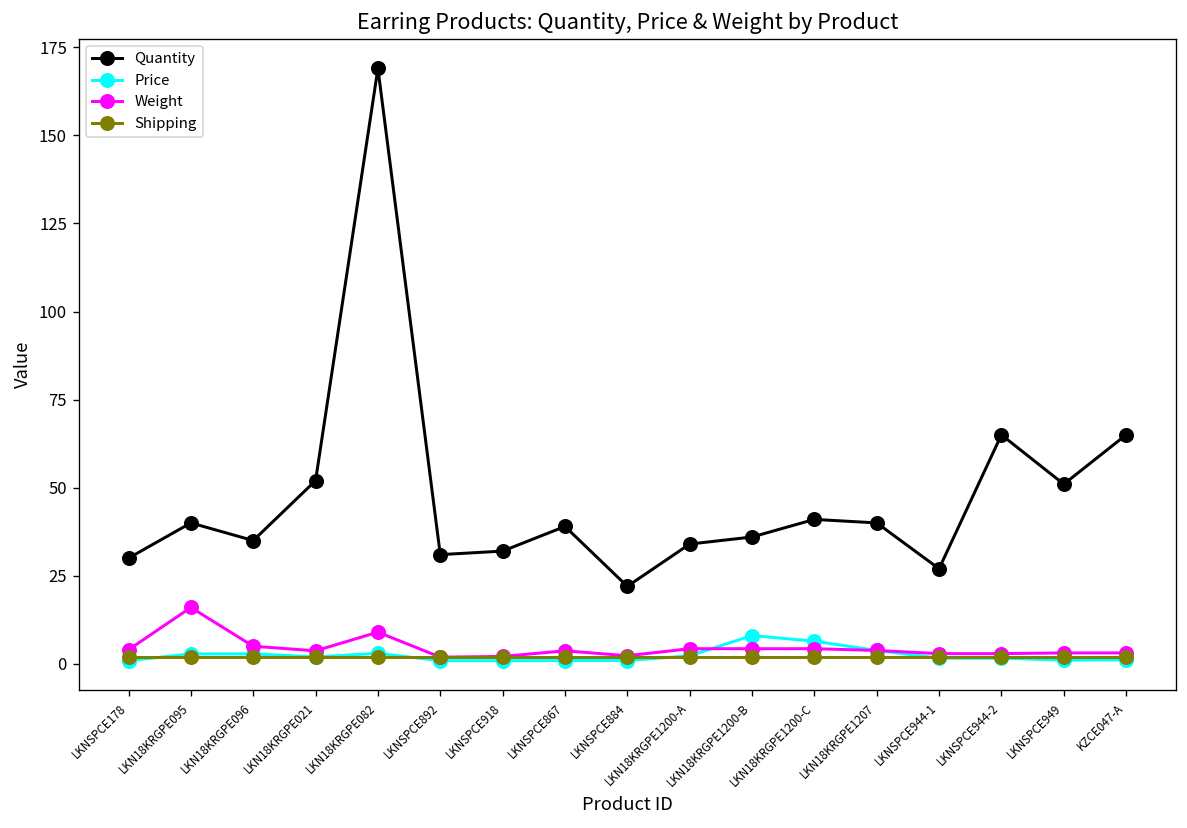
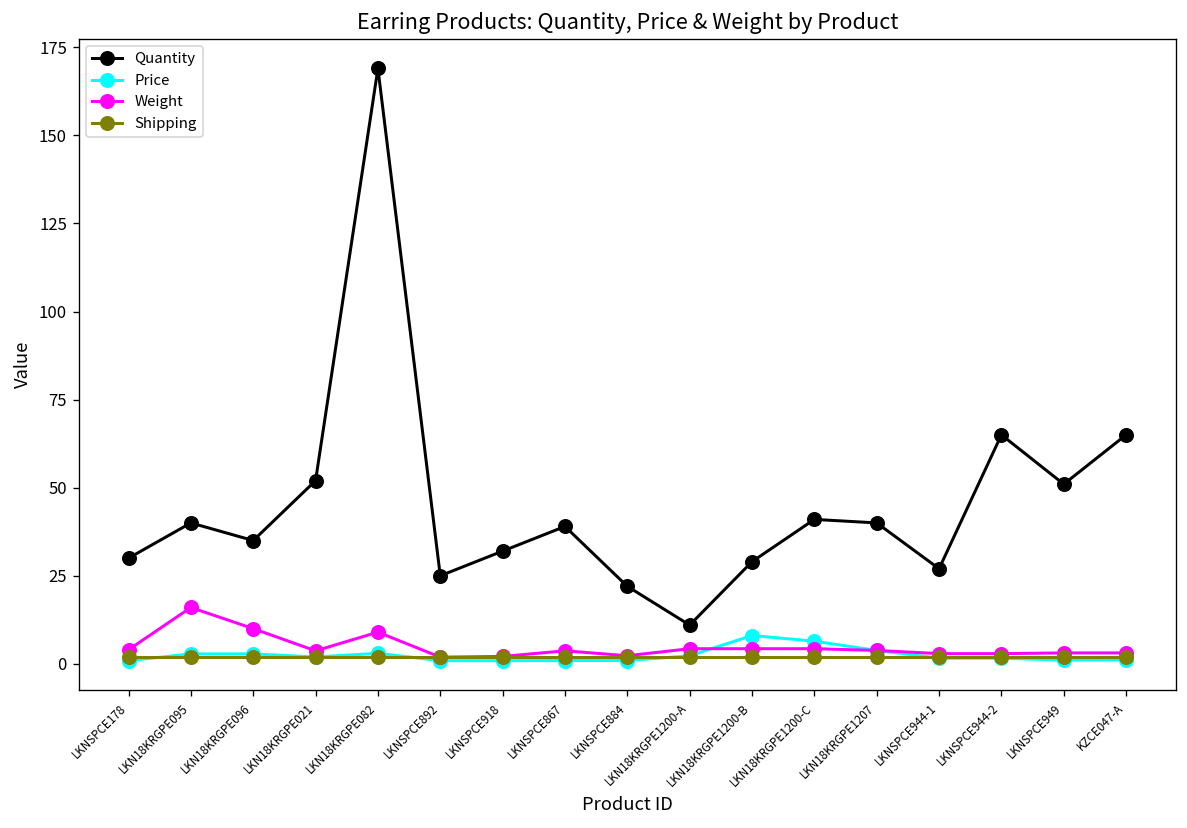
Weight, LKN18KRGPE096: 5 -> 10
Quantity, LKNSPCE892: 31 -> 25
Quantity, LKN18KRGPE1200-A: 34 -> 11
Quantity, LKN18KRGPE1200-B: 36 -> 29
